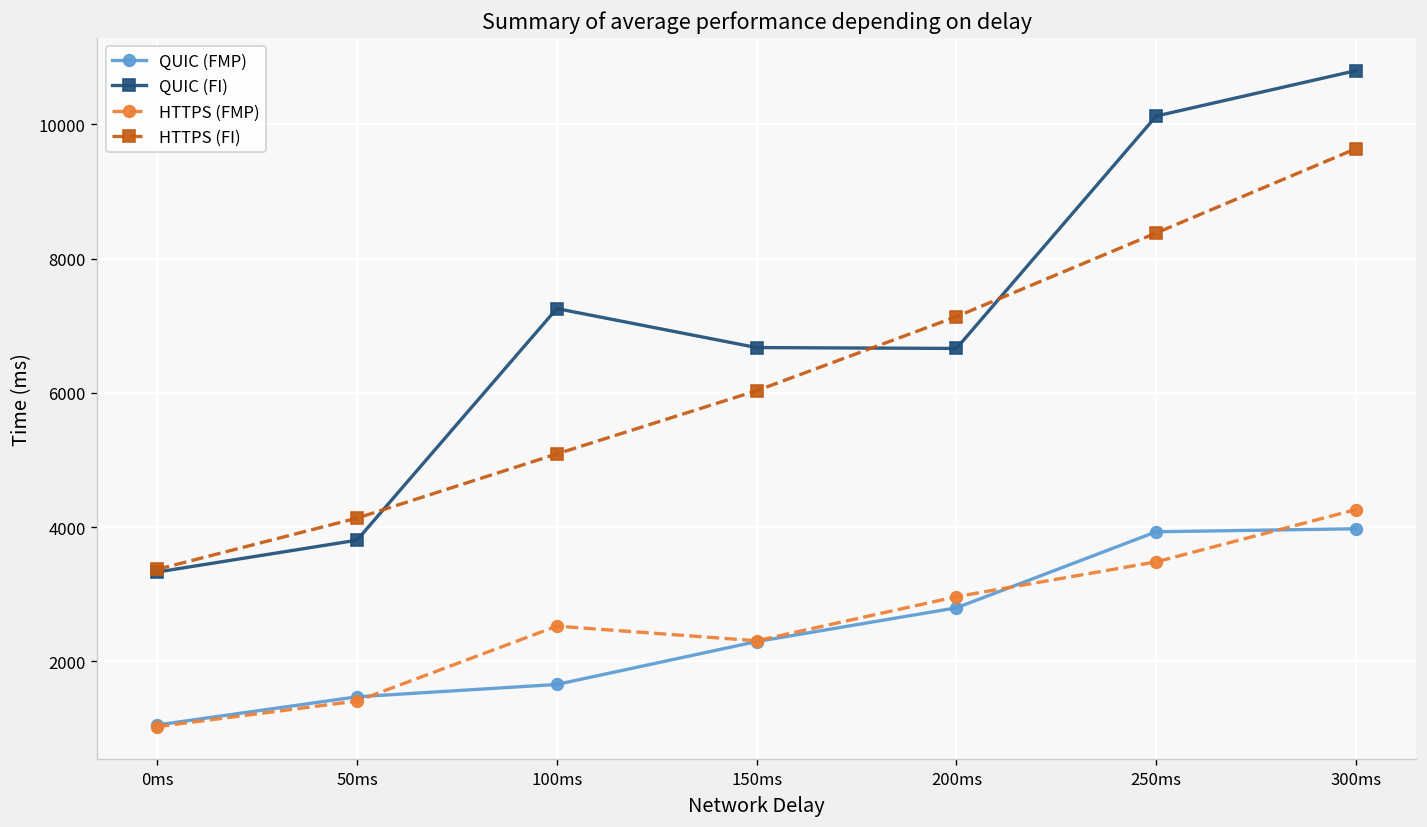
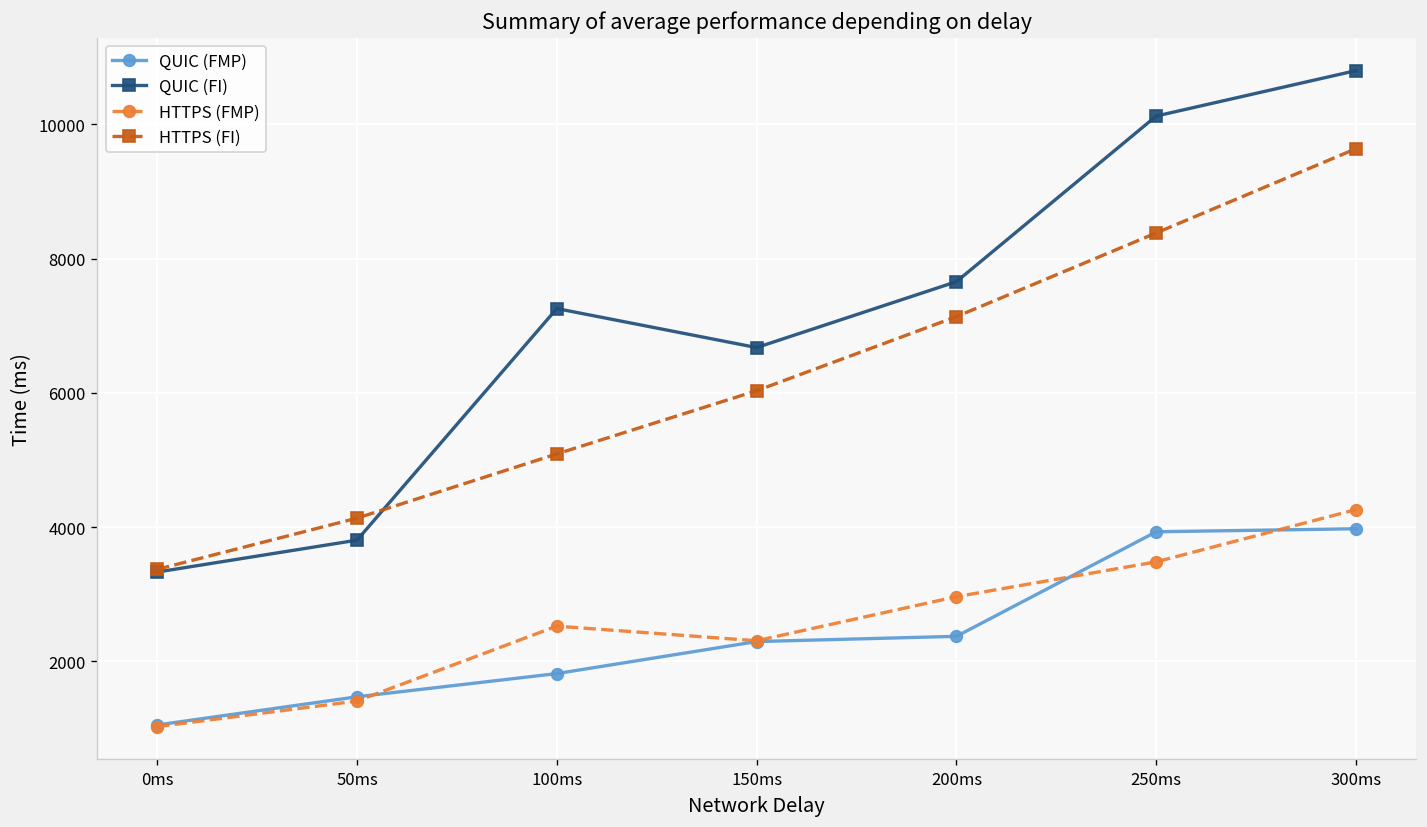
QUIC (FMP), 100ms: 1700 -> 1800
QUIC (FMP), 200ms: 2800 -> 2400
QUIC (FI), 200ms: 6700 -> 7700
